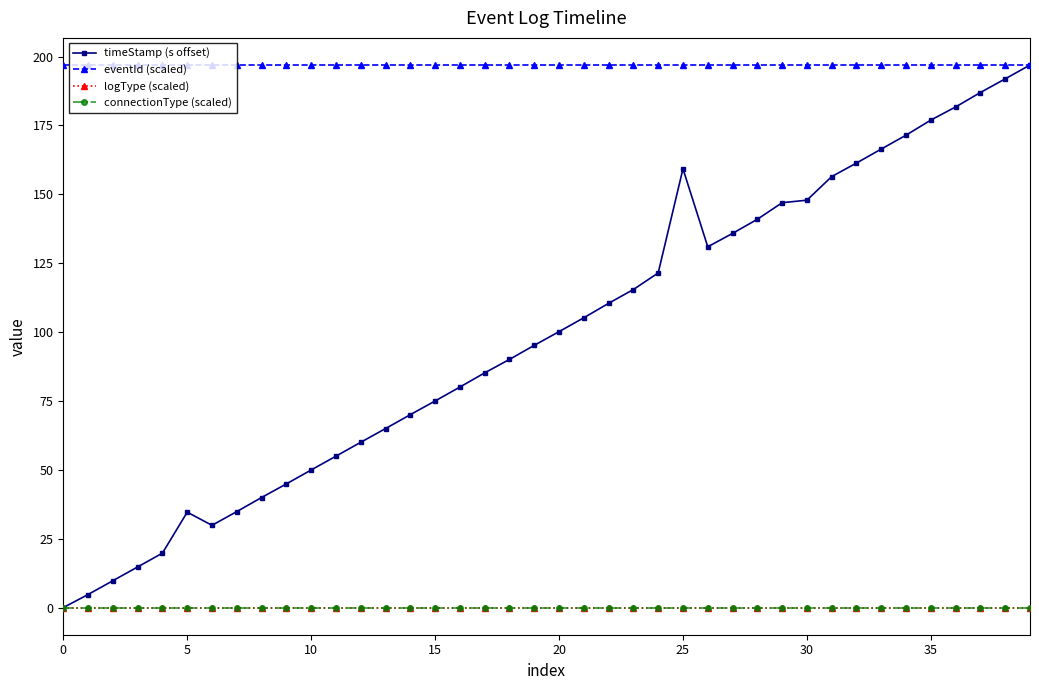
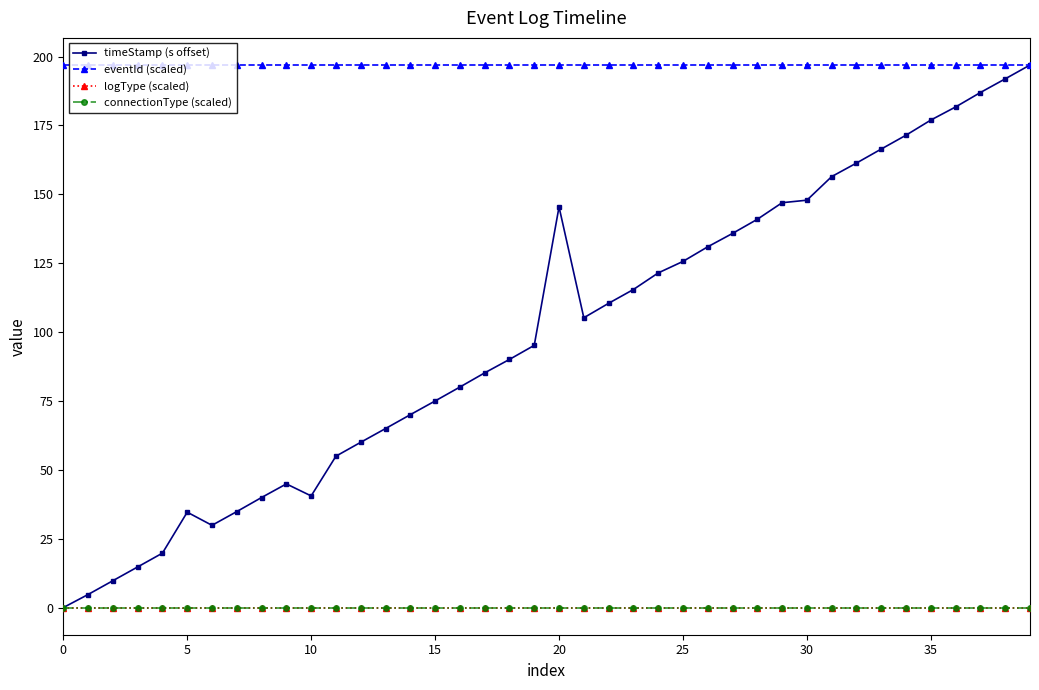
timeStamp (s offset), 10: 50 -> 41
timeStamp (s offset), 20: 100 -> 145
timeStamp (s offset), 25: 159 -> 126
